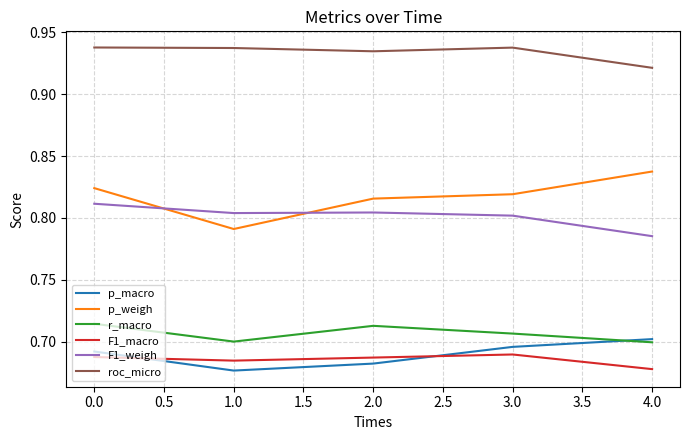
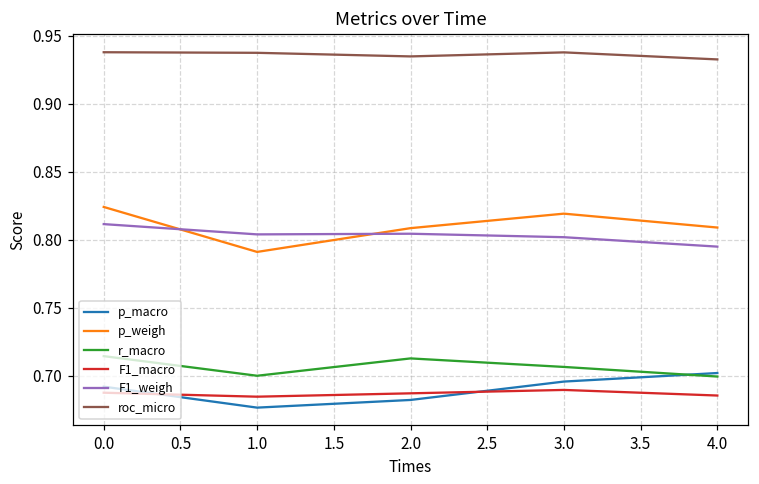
p_weigh, 2.0: 0.816 -> 0.809
p_weigh, 4.0: 0.838 -> 0.809
F1_macro, 4.0: 0.678 -> 0.686
F1_weigh, 4.0: 0.785 -> 0.795
roc_micro, 4.0: 0.921 -> 0.932
